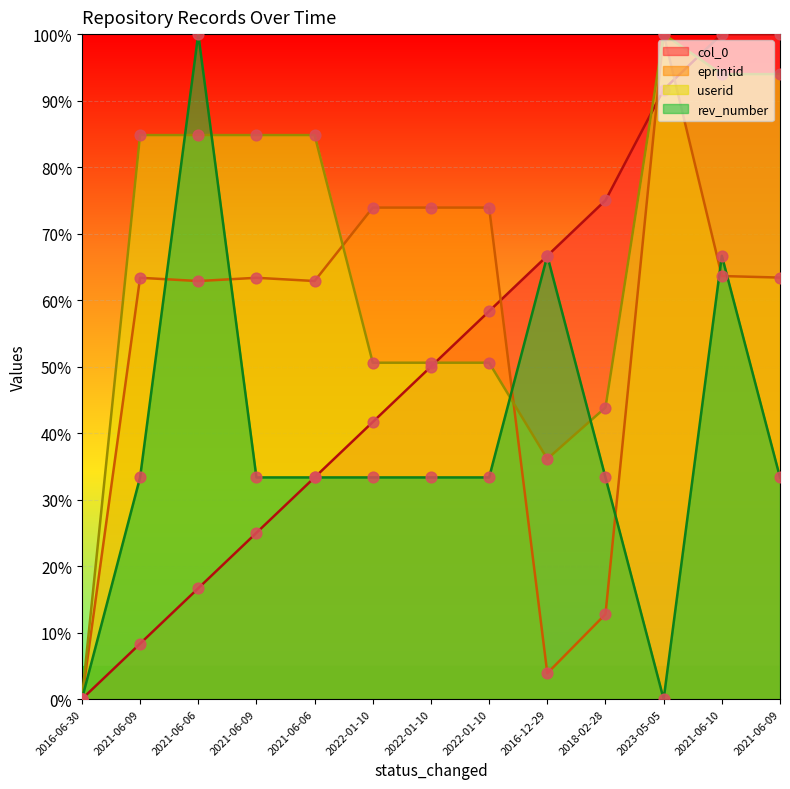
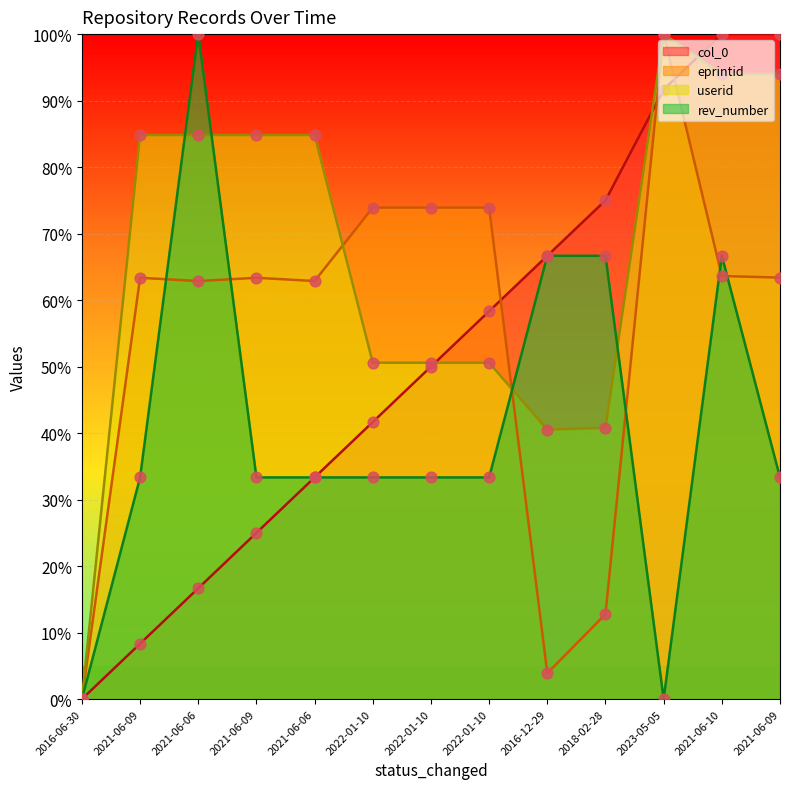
userid, 2016-12-29: 36% -> 41%
userid, 2018-02-28: 44% -> 41%
rev_number, 2018-02-28: 33% -> 67%
